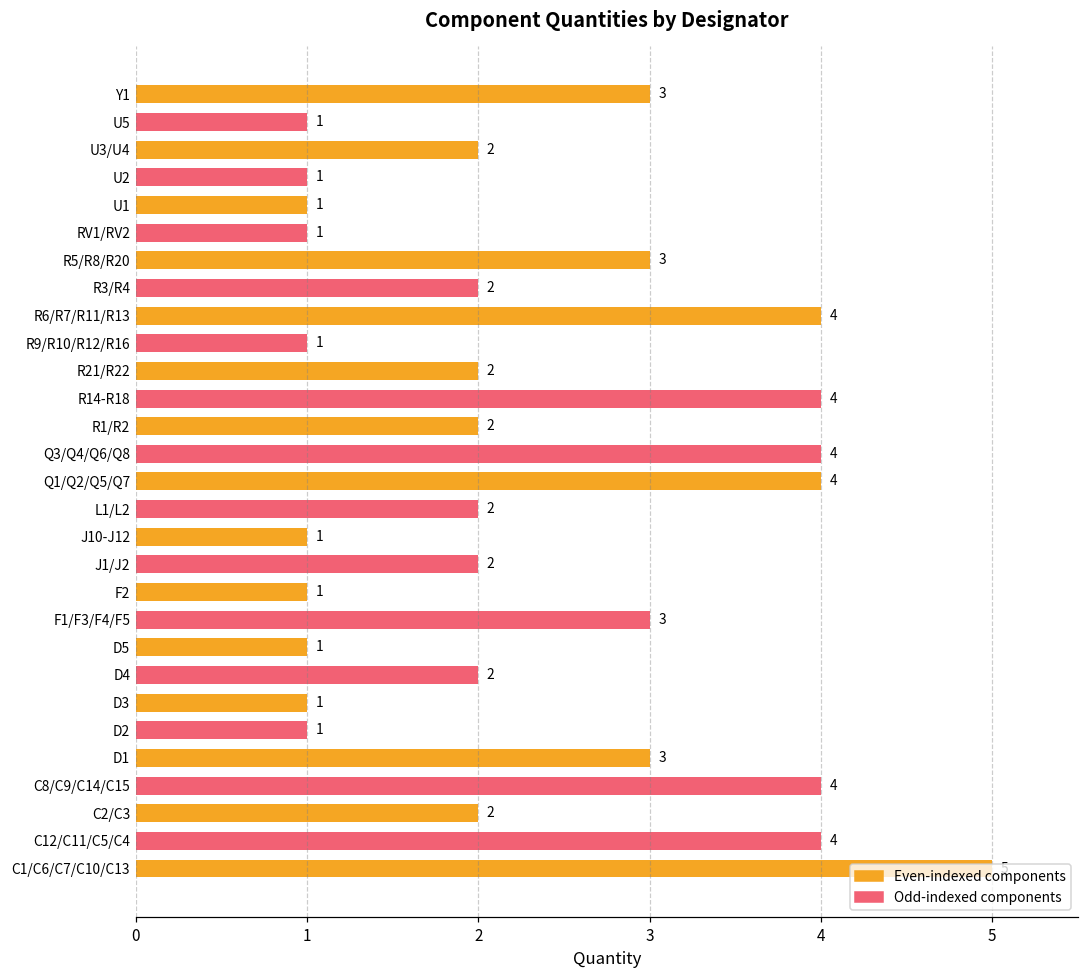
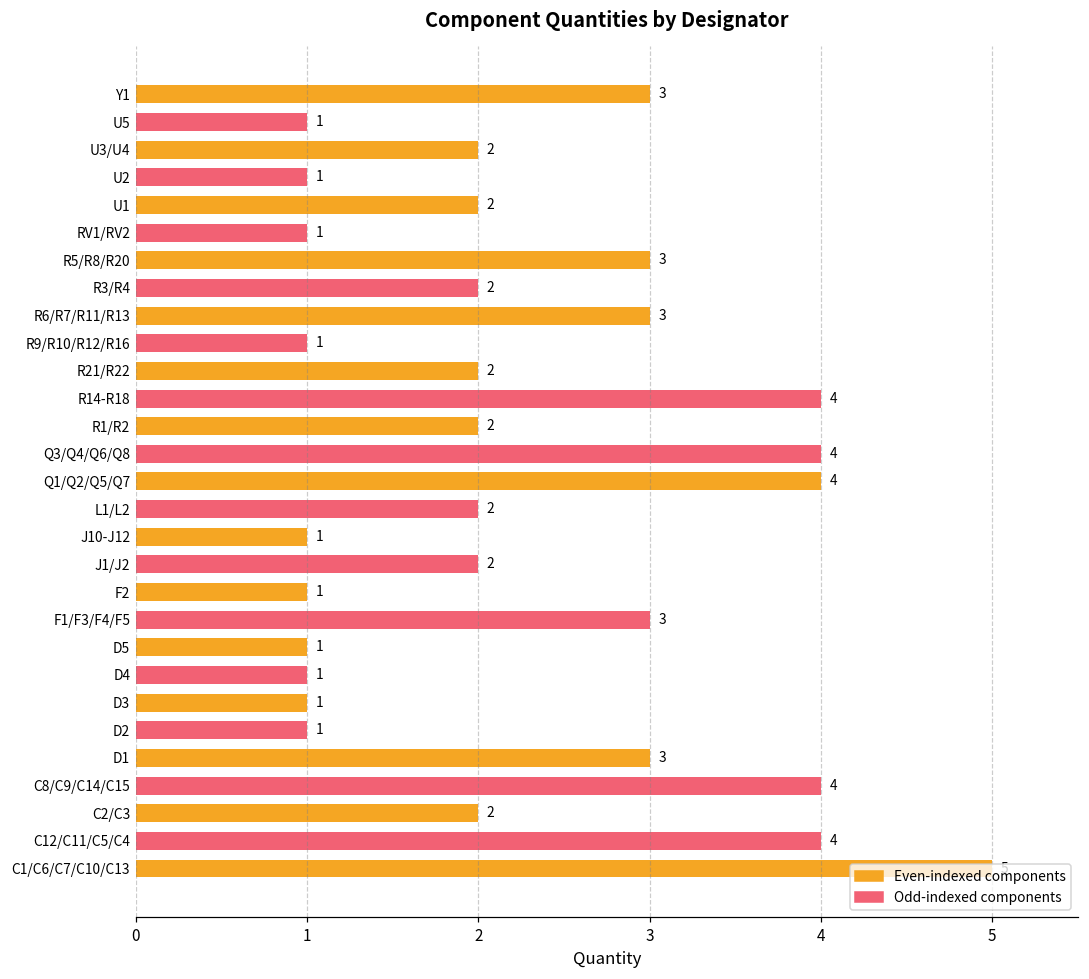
U1: 1 -> 2
R6/R7/R11/R13: 4 -> 3
D4: 2 -> 1
